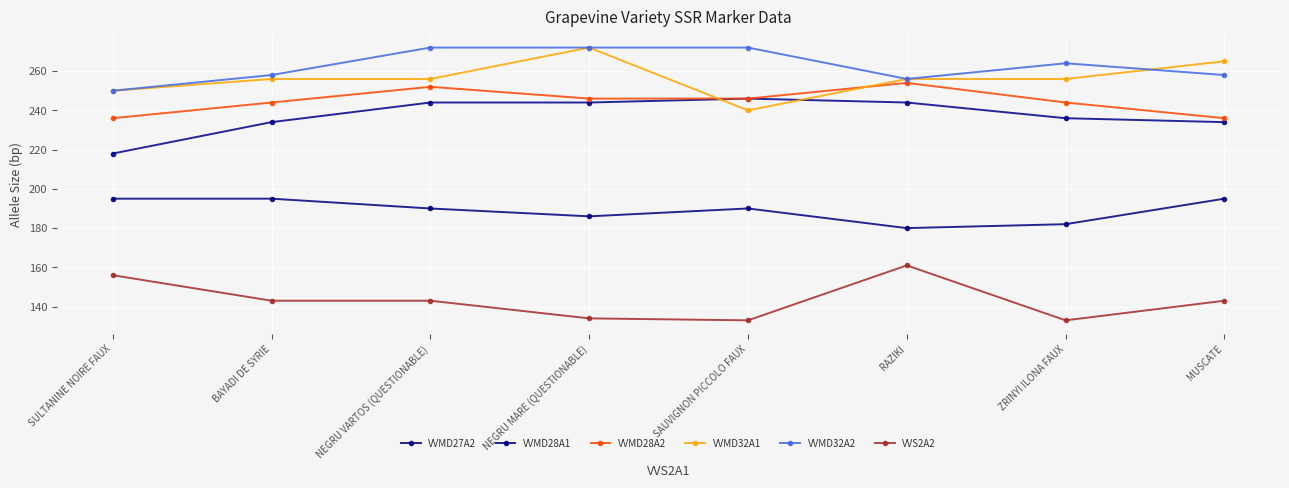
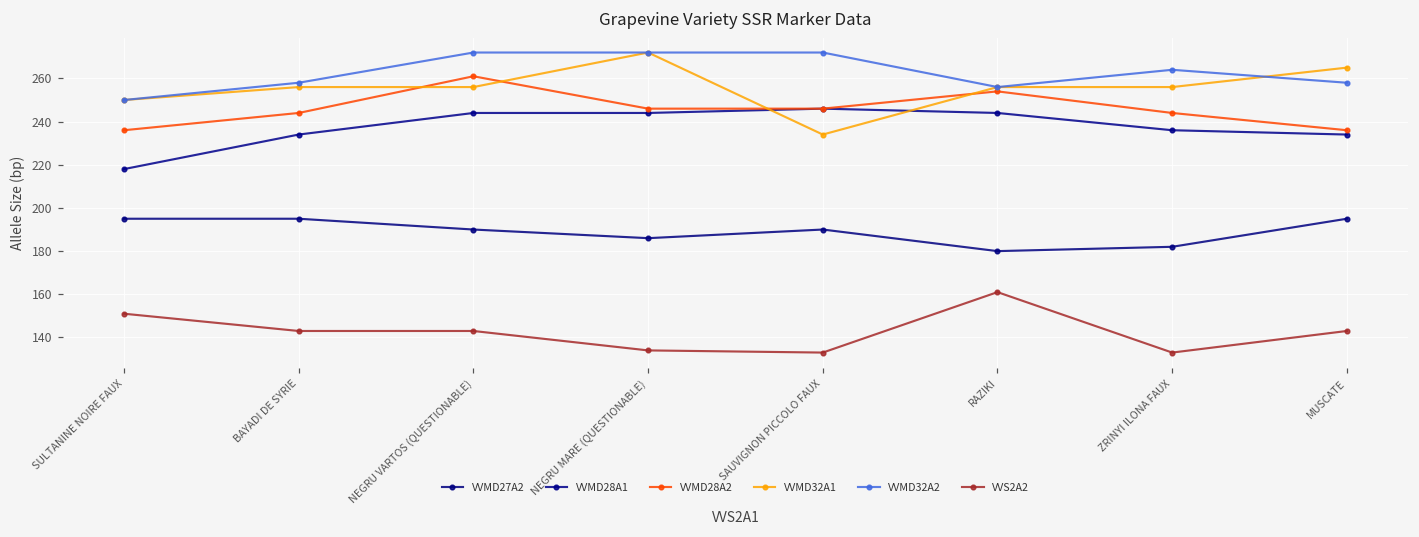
VVS2A2, SULTANINE NOIRE FAUX: 156 -> 151
VVMD28A2, NEGRU VARTOS (QUESTIONABLE): 252 -> 261
VVMD32A1, SAUVIGNON PICCOLO FAUX: 240 -> 234
